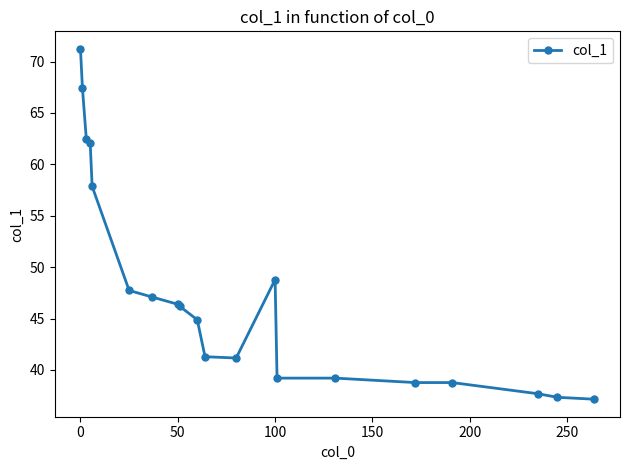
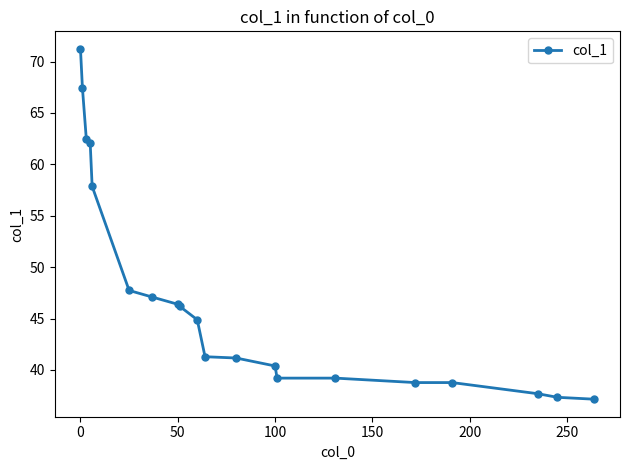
100: 48.8 -> 40.4
